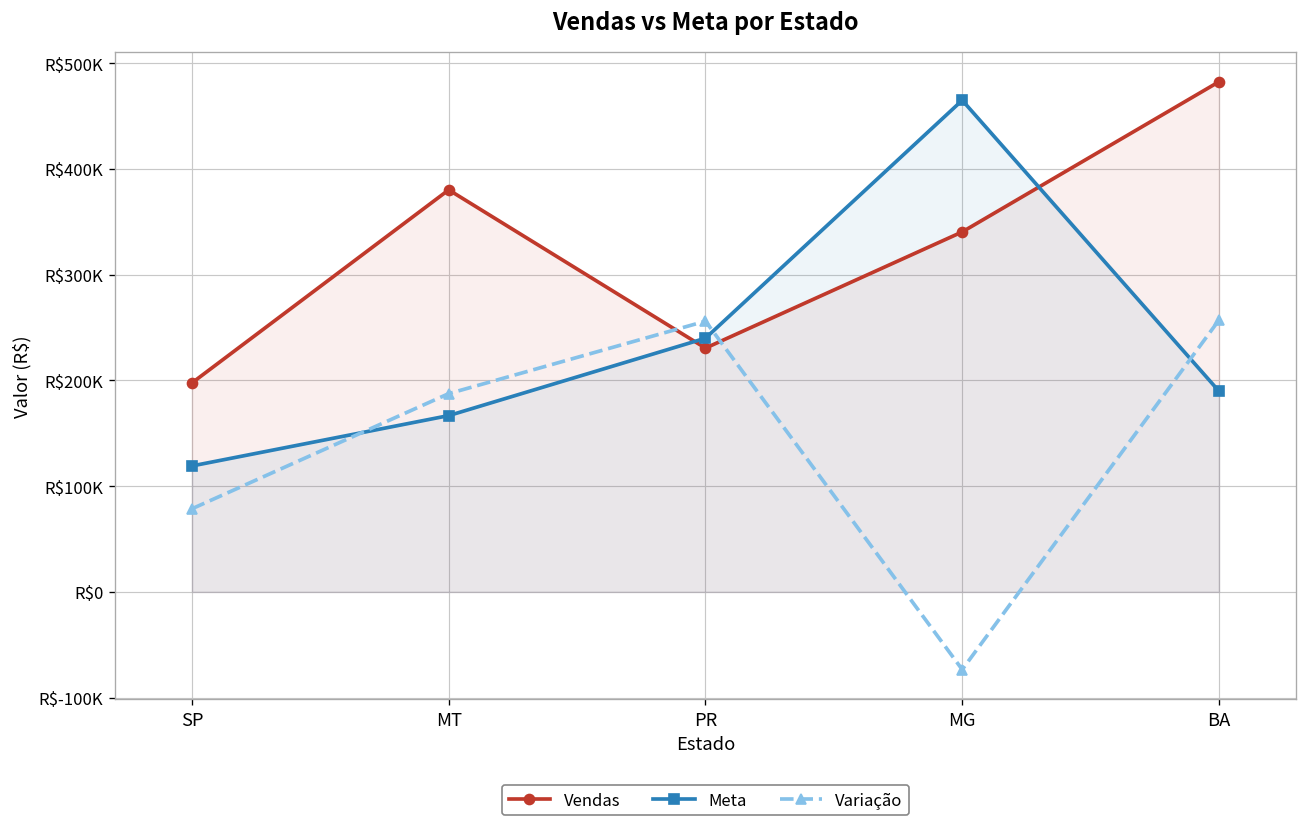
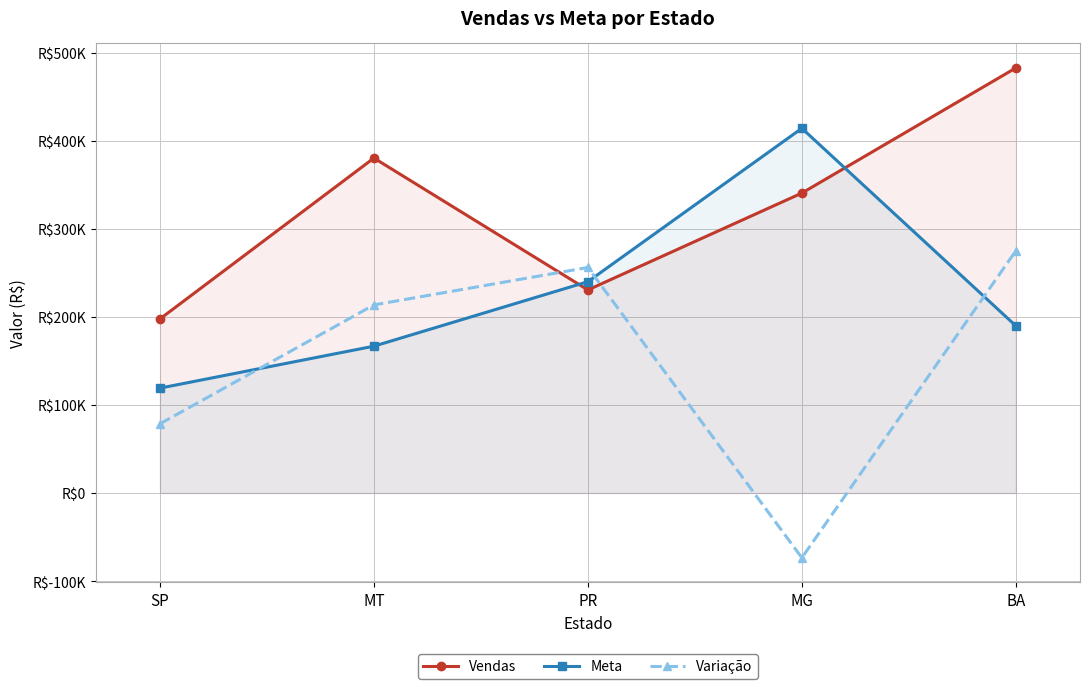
Variação, MT: R$190000 -> R$210000
Meta, MG: R$470000 -> R$410000
Variação, BA: R$260000 -> R$270000
